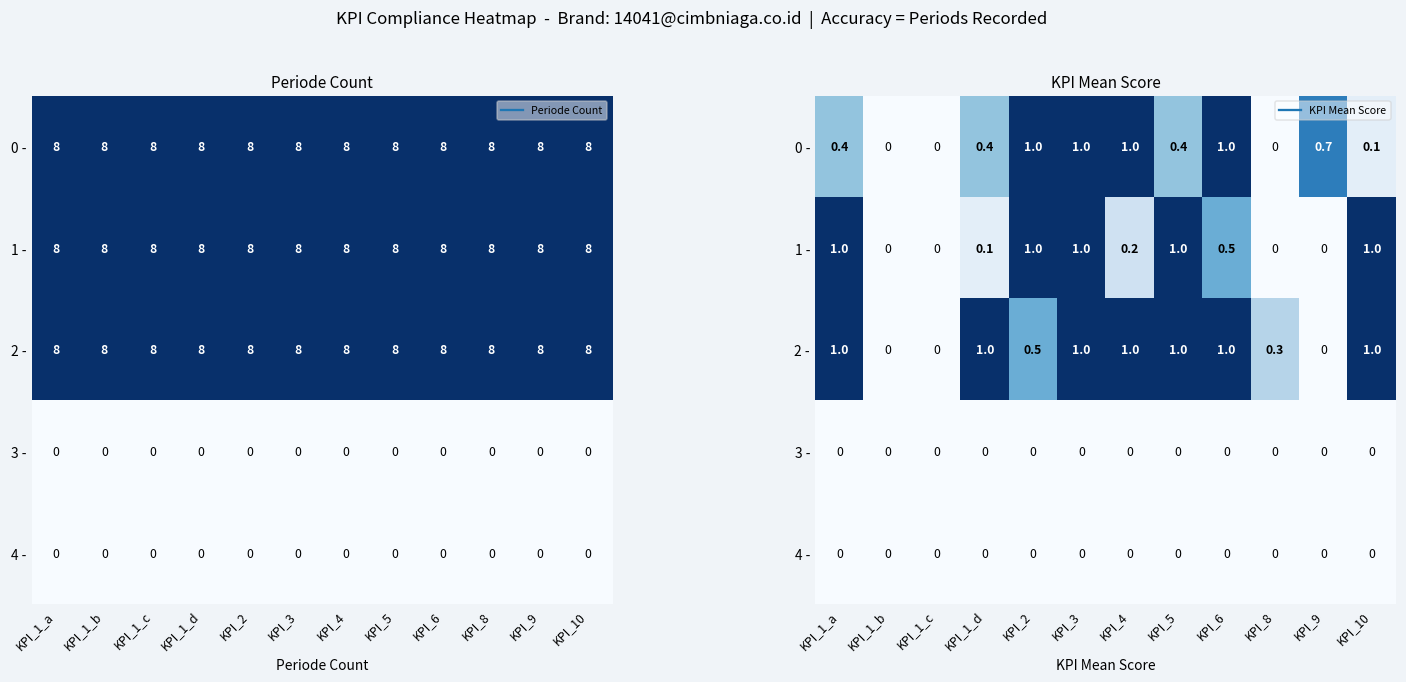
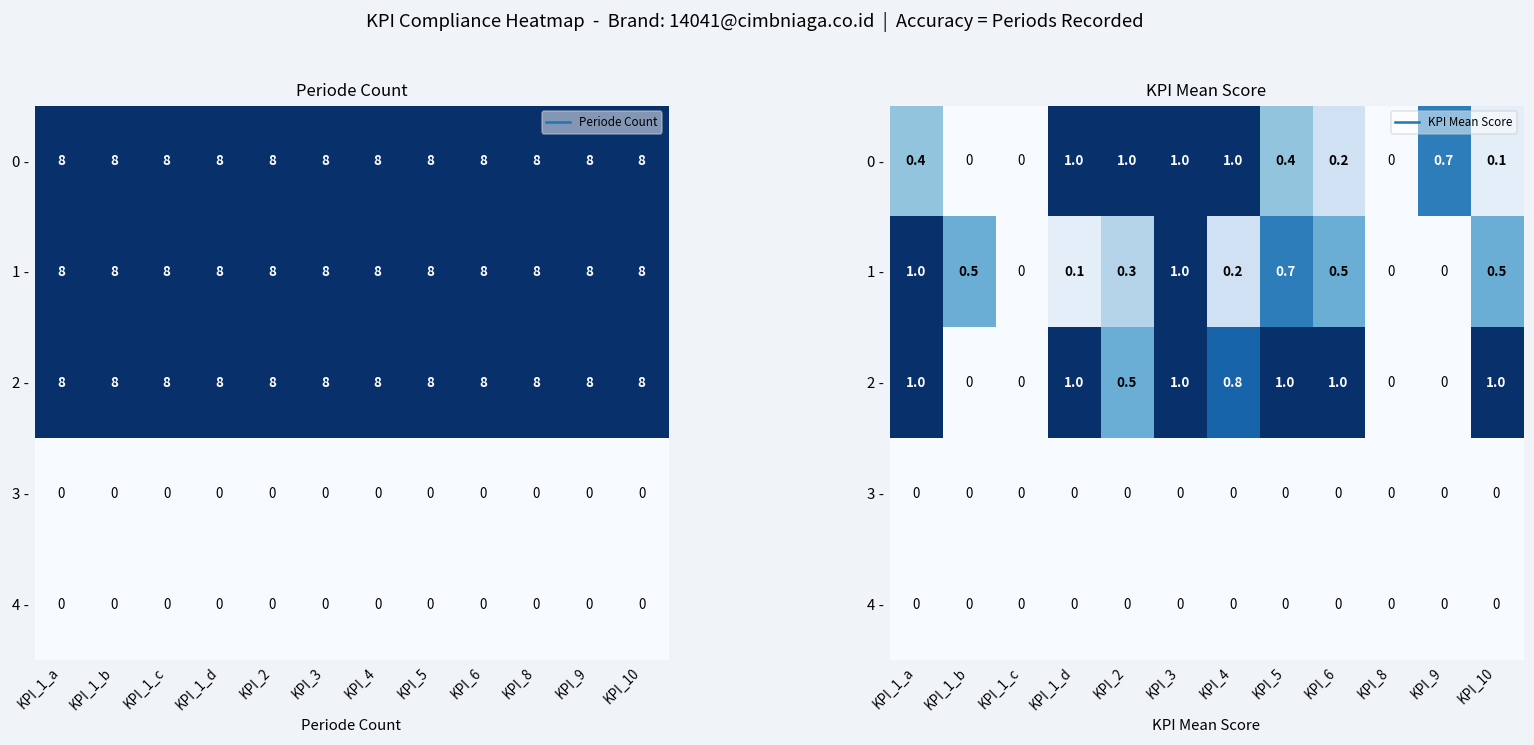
KPI Mean Score, 0 -, KPI_1_d: 0.4 -> 1.0
KPI Mean Score, 0 -, KPI_6: 1.0 -> 0.2
KPI Mean Score, 1 -, KPI_1_b: 0 -> 0.5
KPI Mean Score, 1 -, KPI_2: 1.0 -> 0.3
KPI Mean Score, 1 -, KPI_5: 1.0 -> 0.7
KPI Mean Score, 1 -, KPI_10: 1.0 -> 0.5
KPI Mean Score, 2 -, KPI_4: 1.0 -> 0.8
KPI Mean Score, 2 -, KPI_8: 0.3 -> 0
